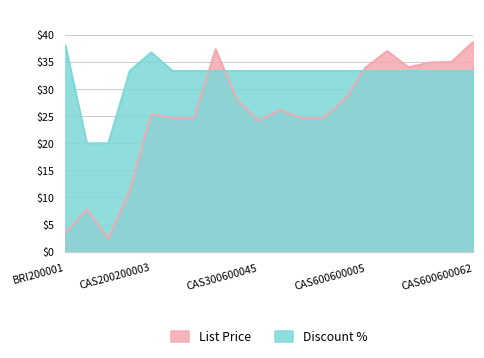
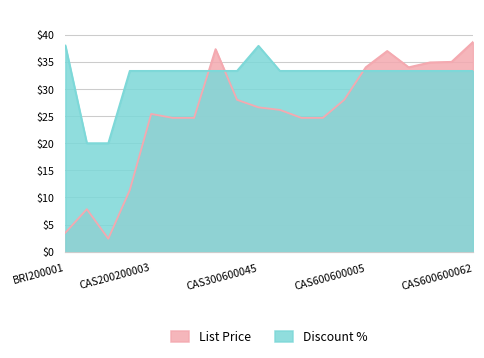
Discount %, CAS200200003: $37 -> $33
List Price, CAS300600045: $24 -> $27
Discount %, CAS300600045: $33 -> $38
